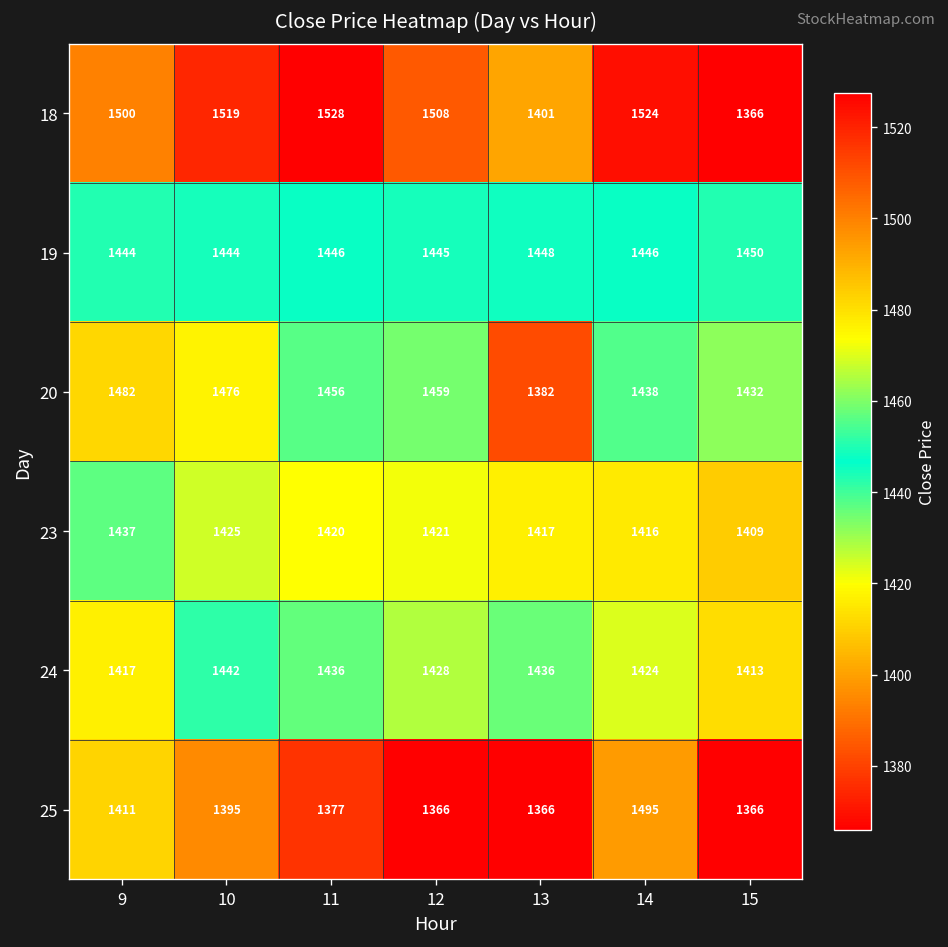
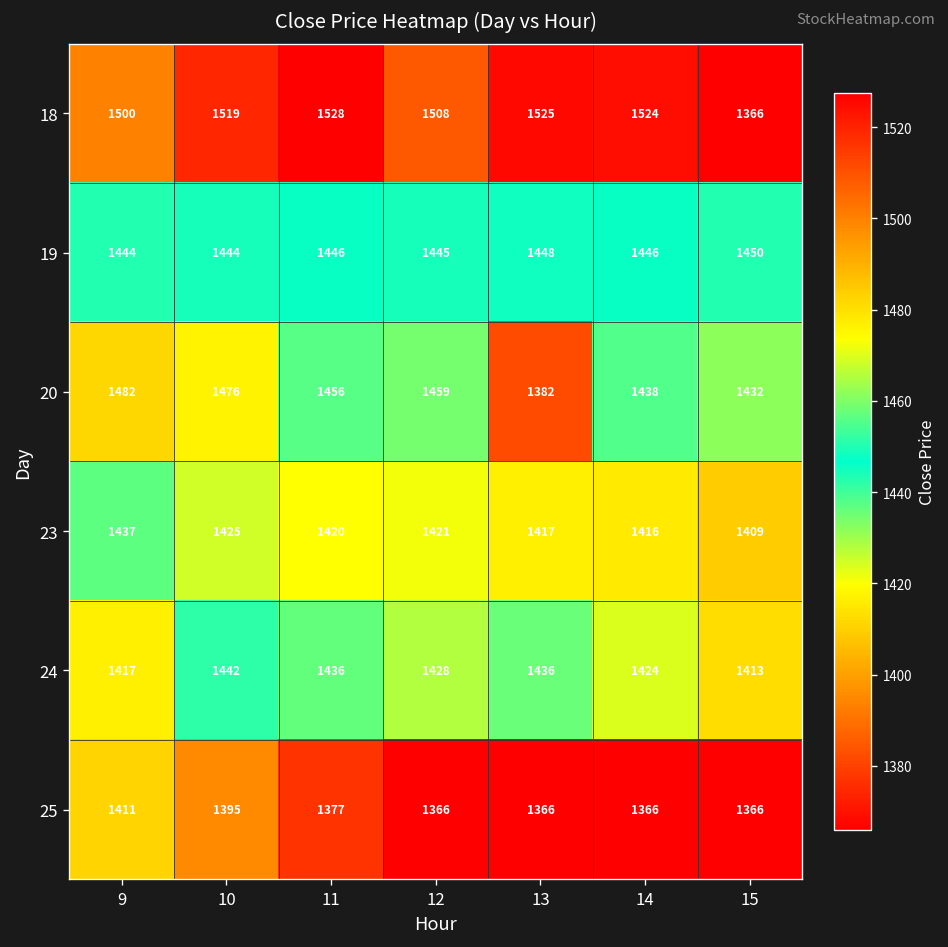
18, 13: 1401 -> 1525
25, 14: 1495 -> 1366
